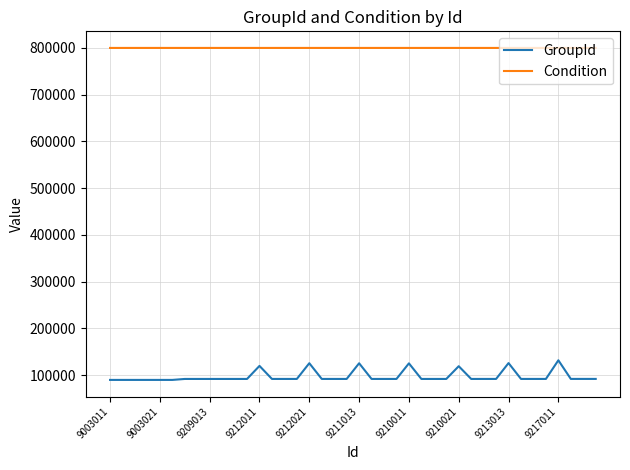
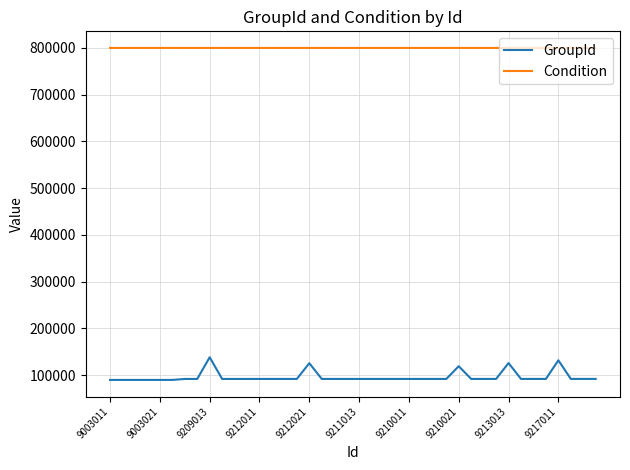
GroupId, 9209013: 90000 -> 140000
GroupId, 9212011: 120000 -> 90000
GroupId, 9211013: 130000 -> 90000
GroupId, 9210011: 130000 -> 90000
